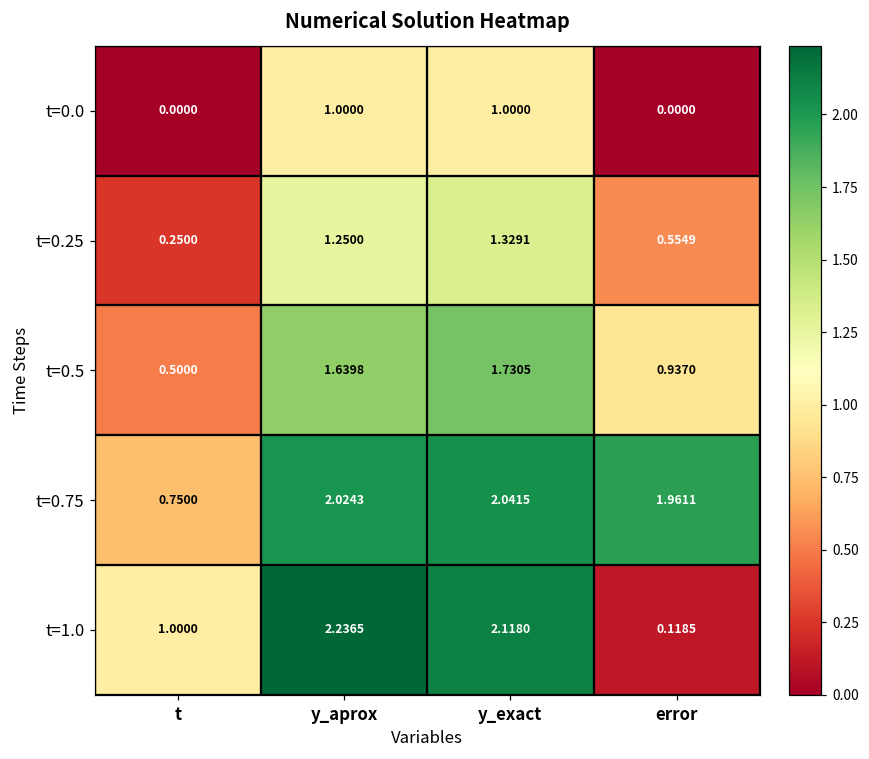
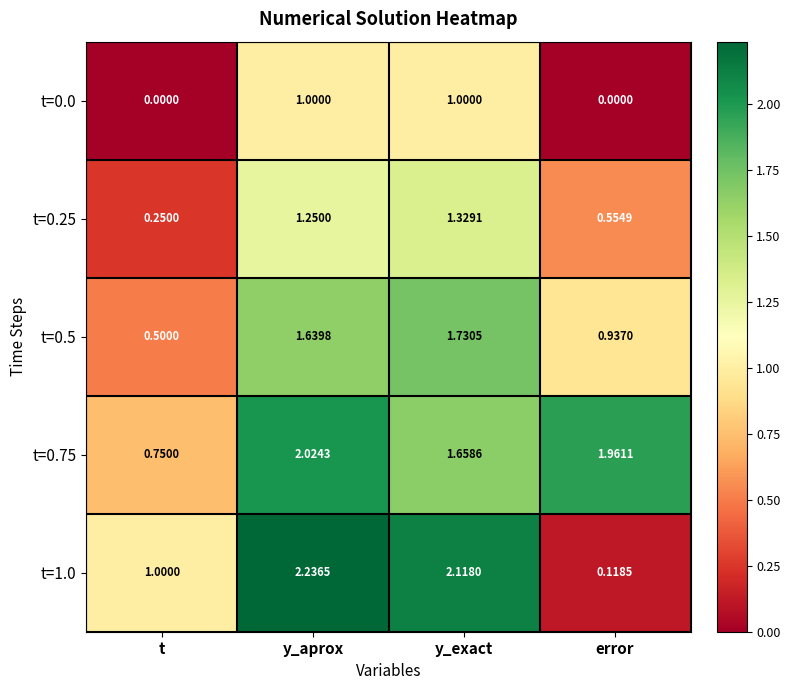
t=0.75, y_exact: 2.0415 -> 1.6586
